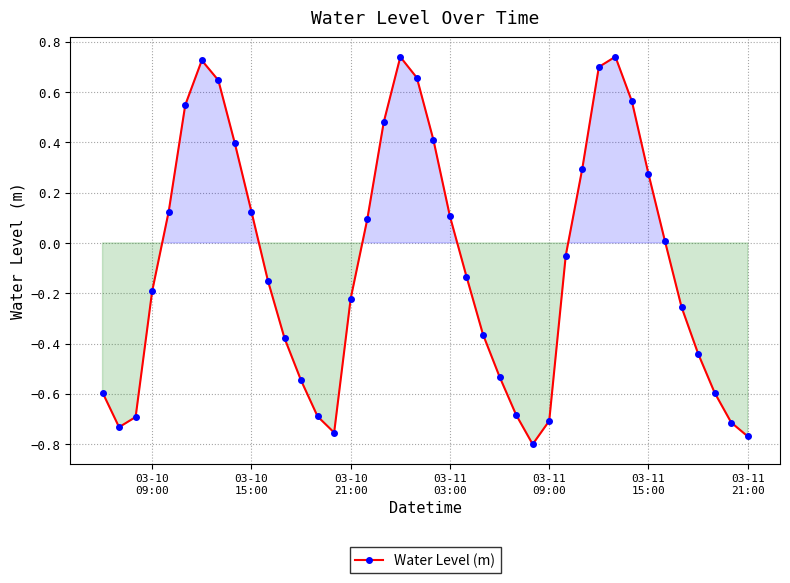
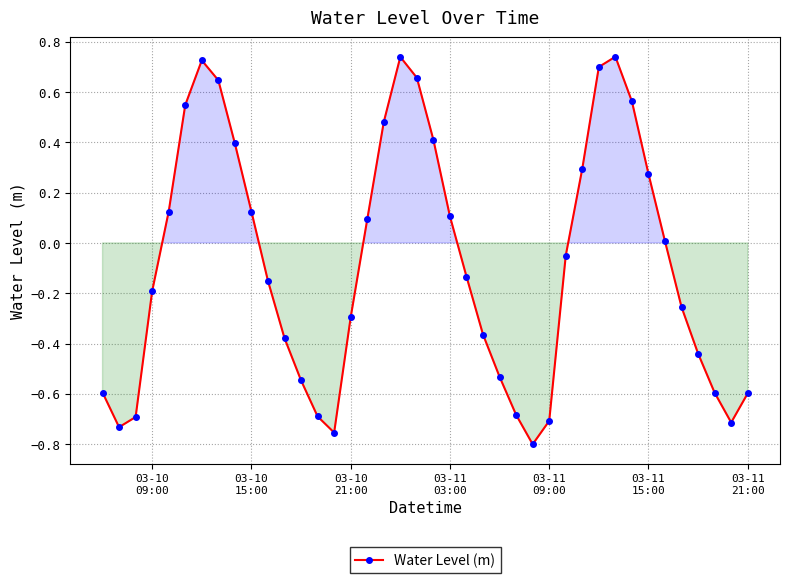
03-10 21:00: -0.22 -> -0.30
03-11 21:00: -0.77 -> -0.60
